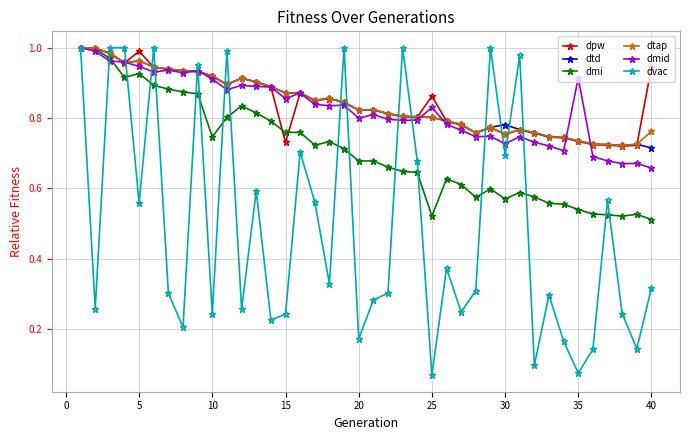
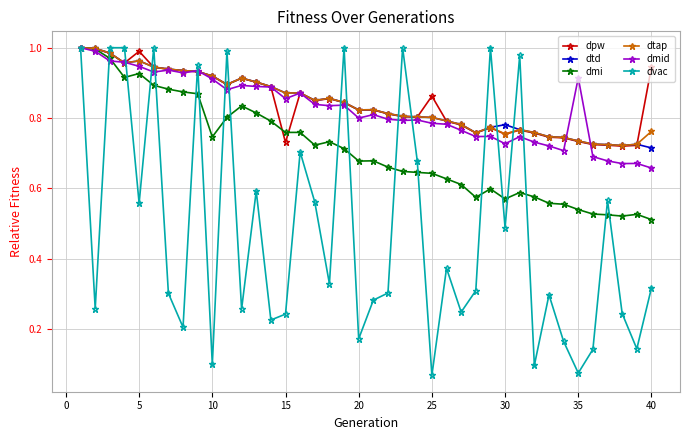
dvac, 10: 0.24 -> 0.10
dmi, 25: 0.52 -> 0.64
dmid, 25: 0.83 -> 0.79
dvac, 30: 0.69 -> 0.49
